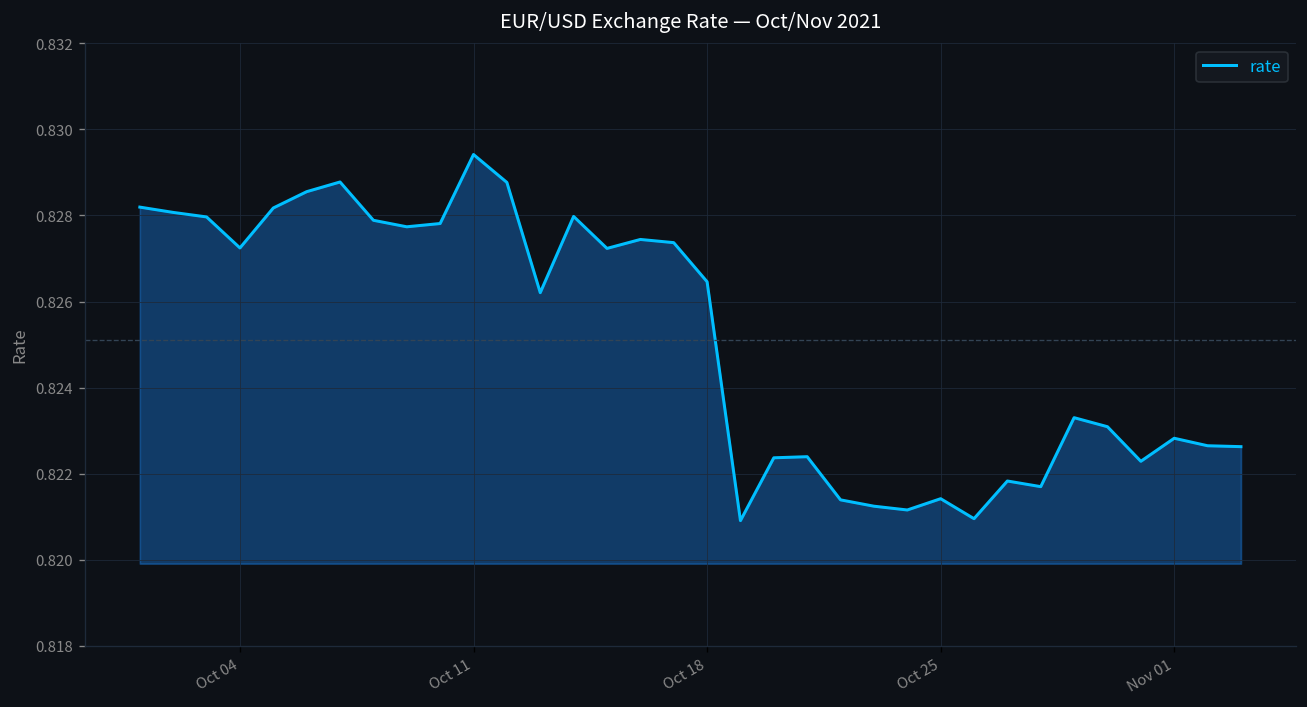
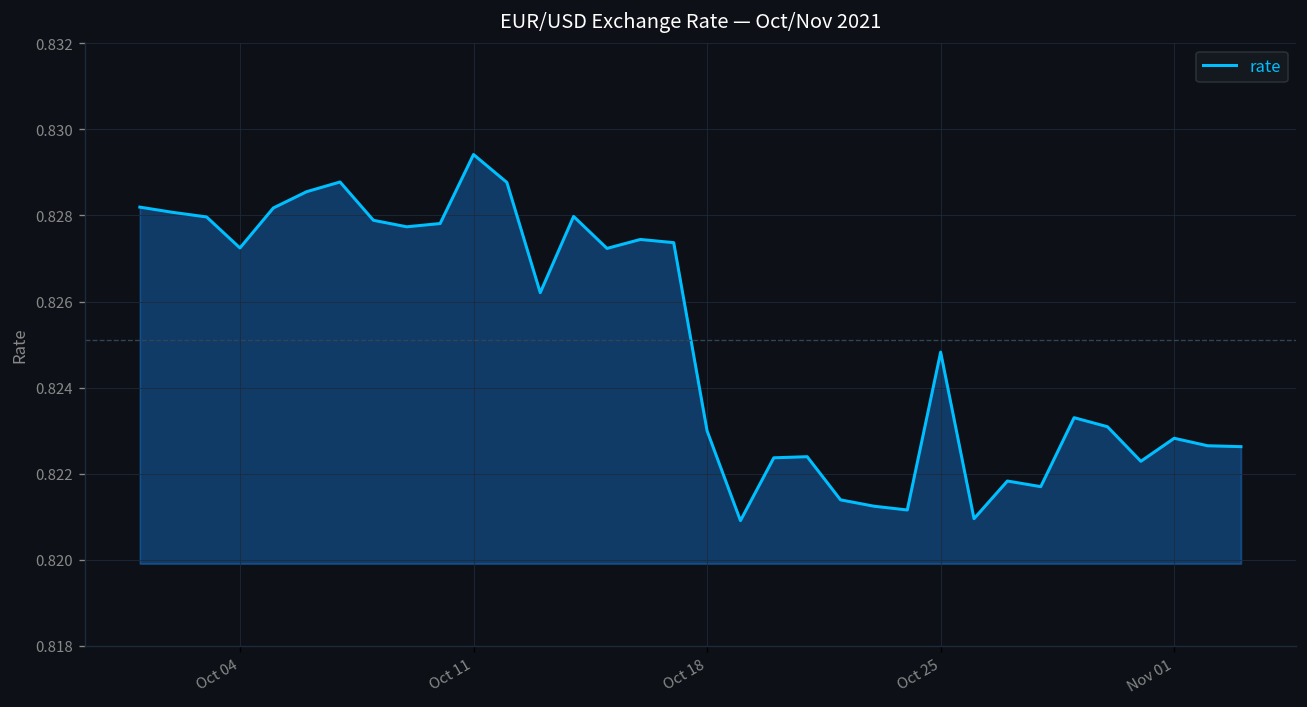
Oct 18: 0.8265 -> 0.8230
Oct 25: 0.8214 -> 0.8248
